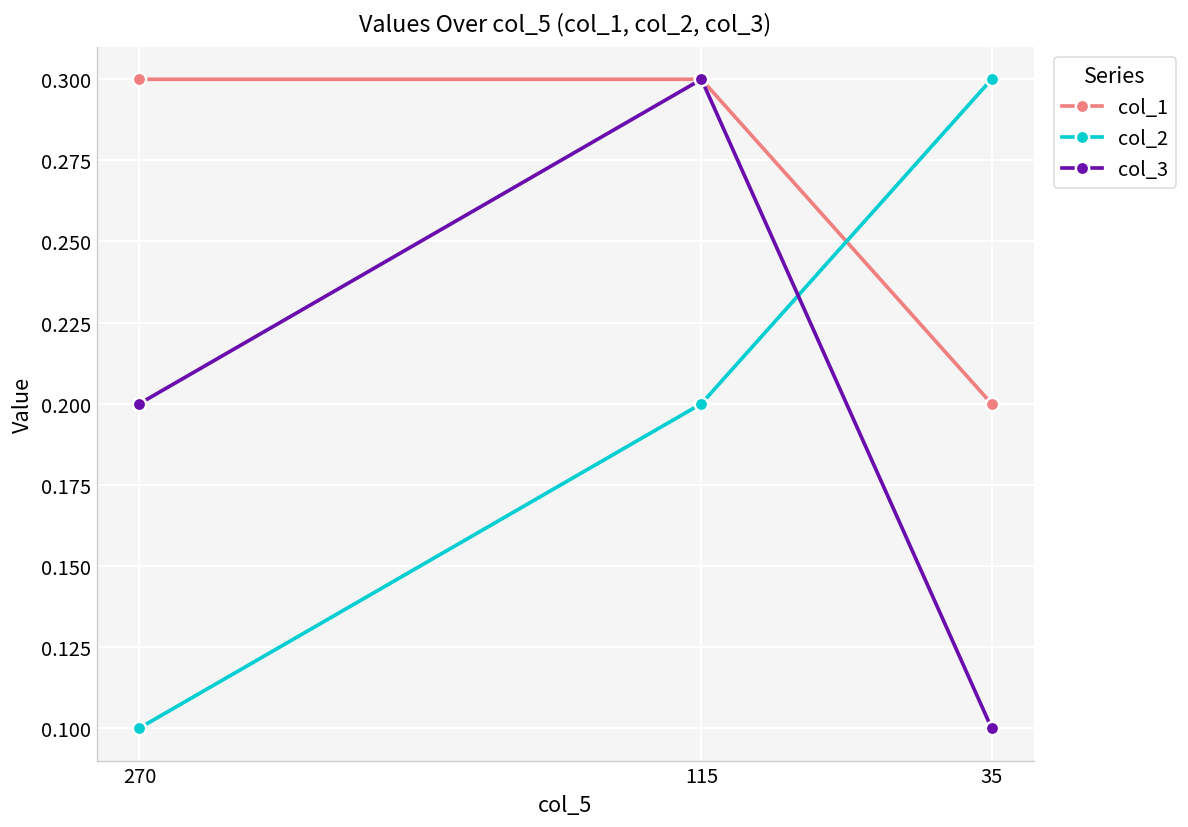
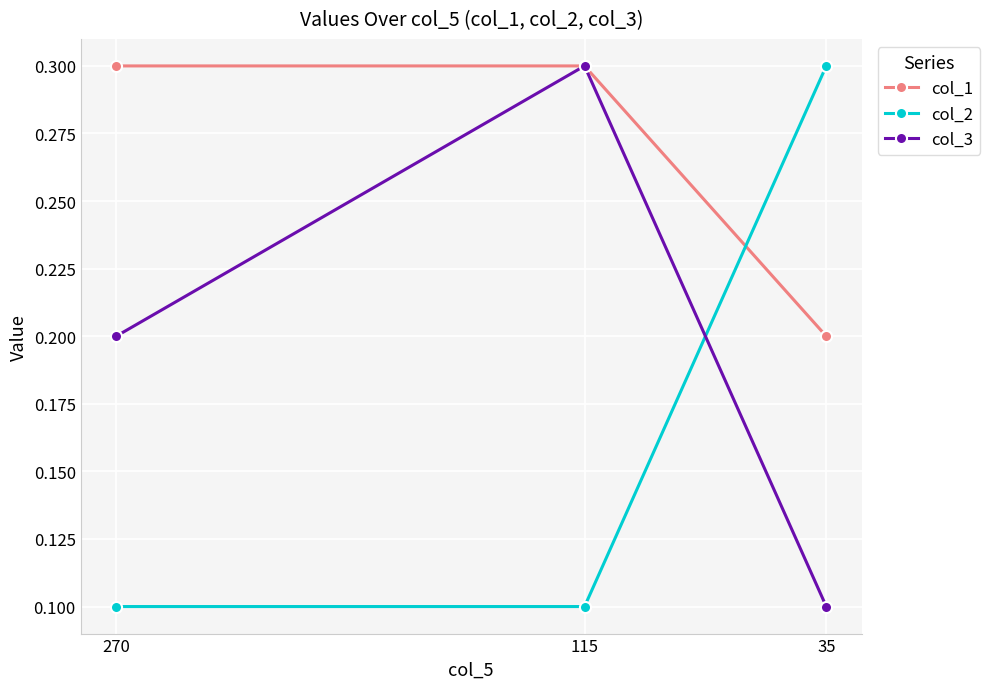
col_2, 115: 0.2 -> 0.1
